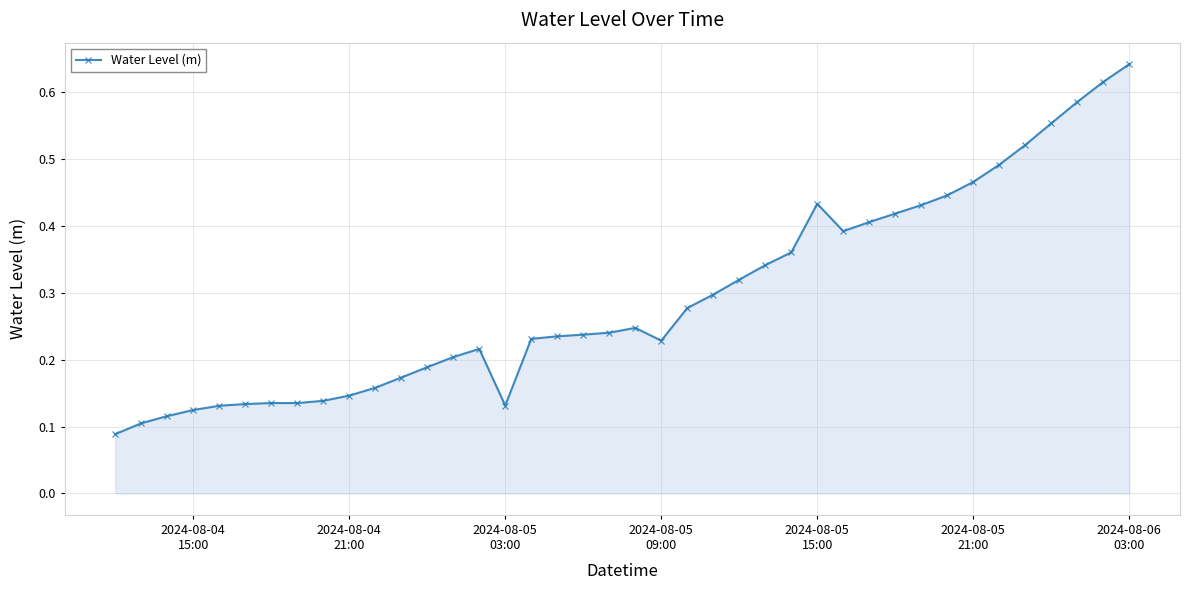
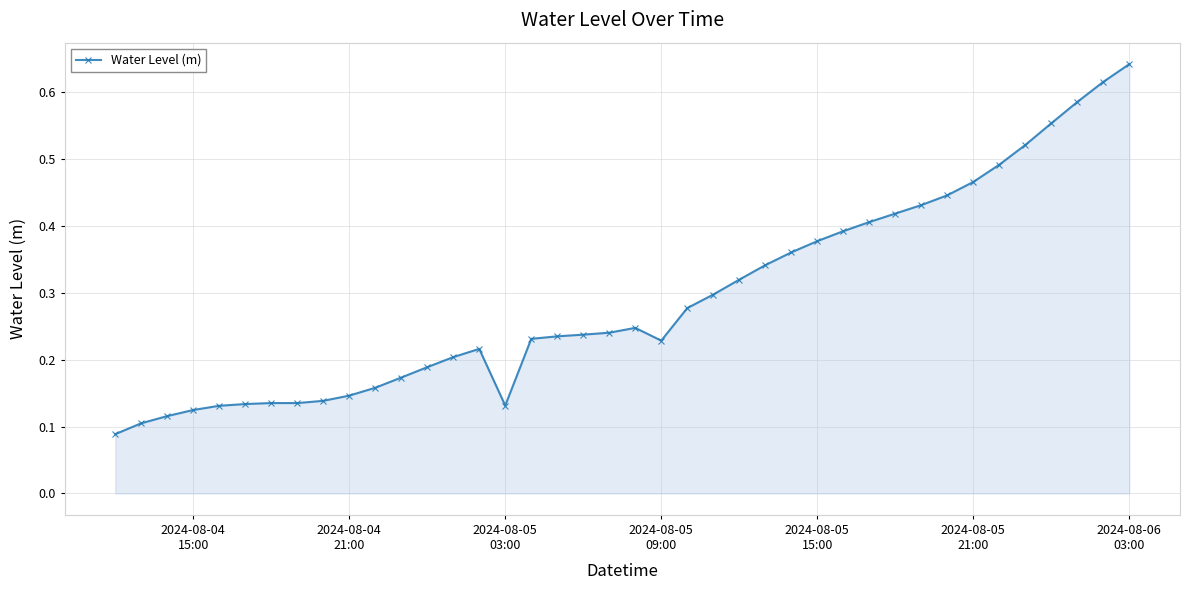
2024-08-05 15:00: 0.43 -> 0.38
